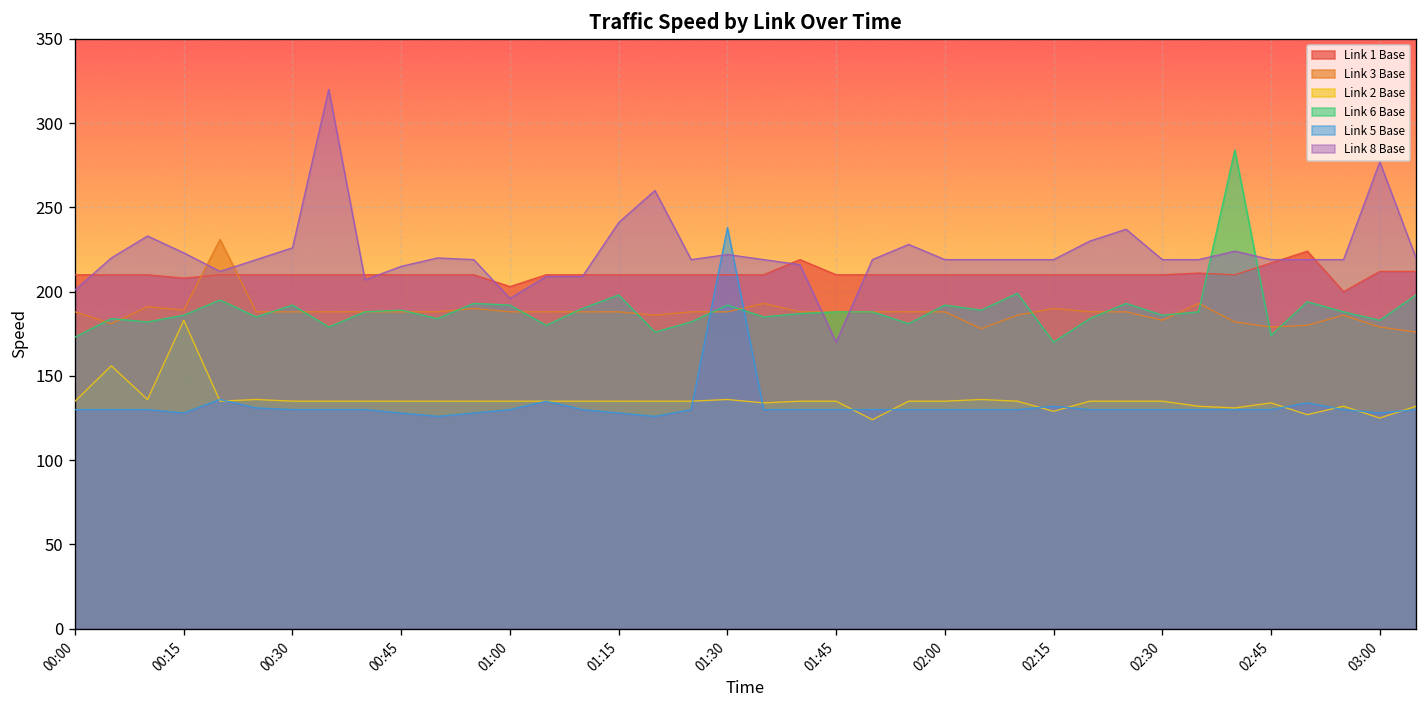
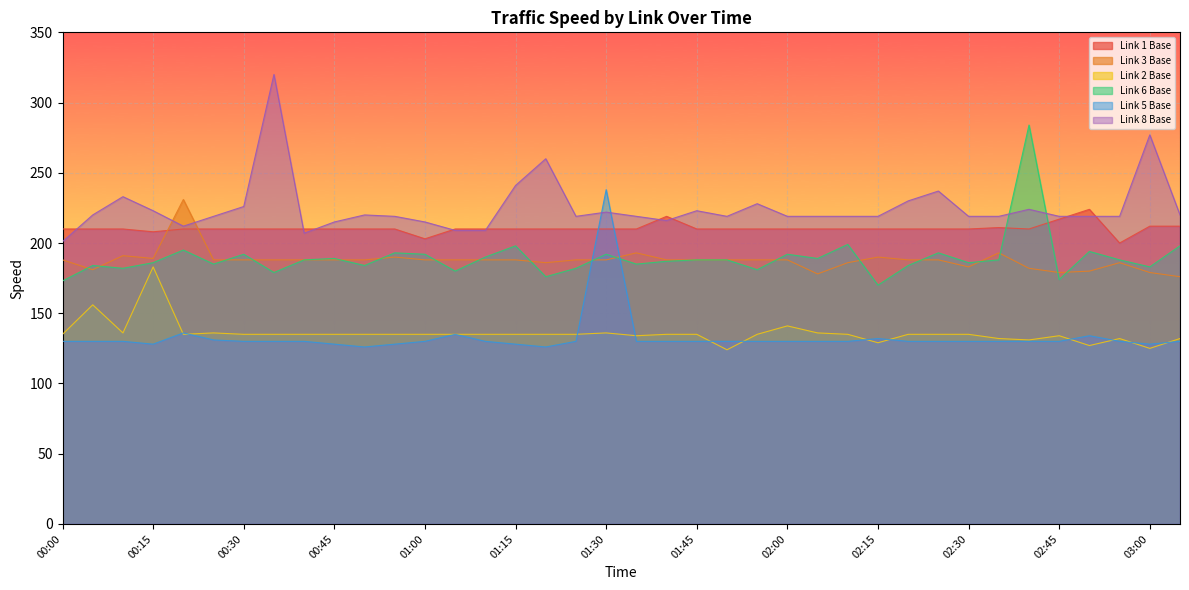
Link 8 Base, 01:00: 196 -> 215
Link 8 Base, 01:45: 170 -> 223
Link 2 Base, 02:00: 135 -> 141
